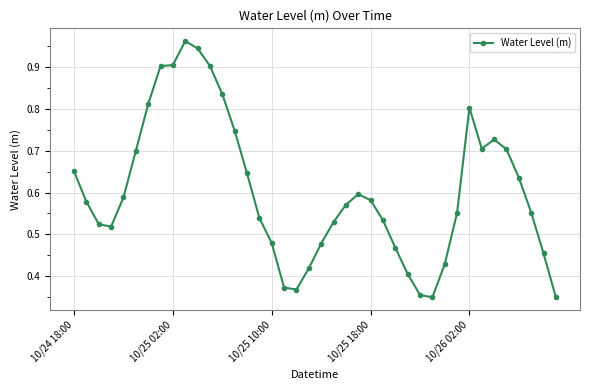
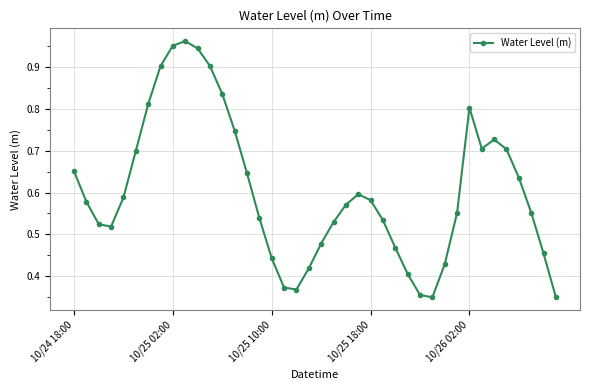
10/25 02:00: 0.90 -> 0.95
10/25 10:00: 0.48 -> 0.44
